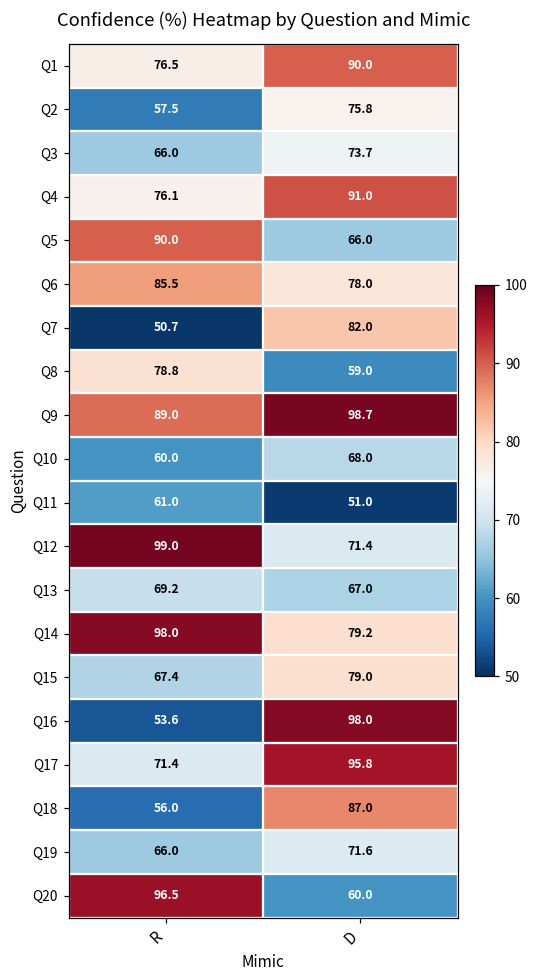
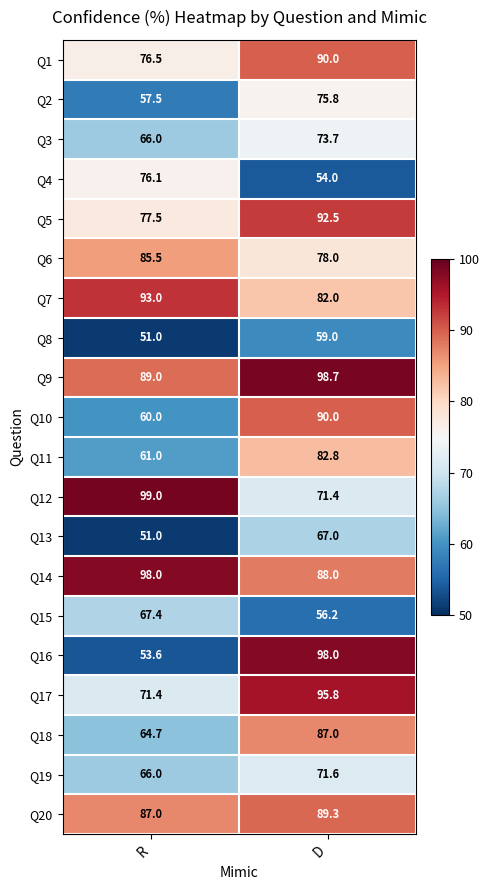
Q4, D: 91.0 -> 54.0
Q5, R: 90.0 -> 77.5
Q5, D: 66.0 -> 92.5
Q7, R: 50.7 -> 93.0
Q8, R: 78.8 -> 51.0
Q10, D: 68.0 -> 90.0
Q11, D: 51.0 -> 82.8
Q13, R: 69.2 -> 51.0
Q14, D: 79.2 -> 88.0
Q15, D: 79.0 -> 56.2
Q18, R: 56.0 -> 64.7
Q20, R: 96.5 -> 87.0
Q20, D: 60.0 -> 89.3
